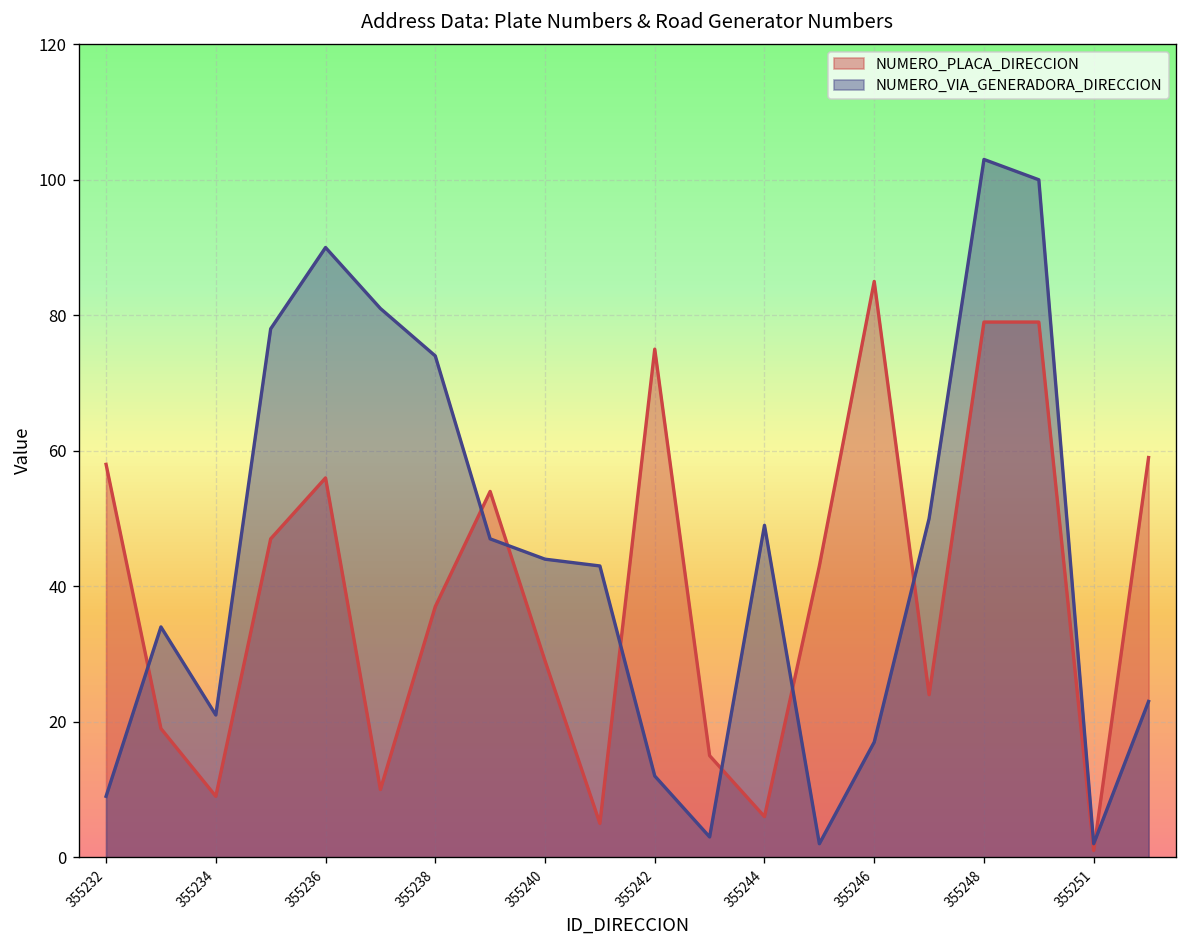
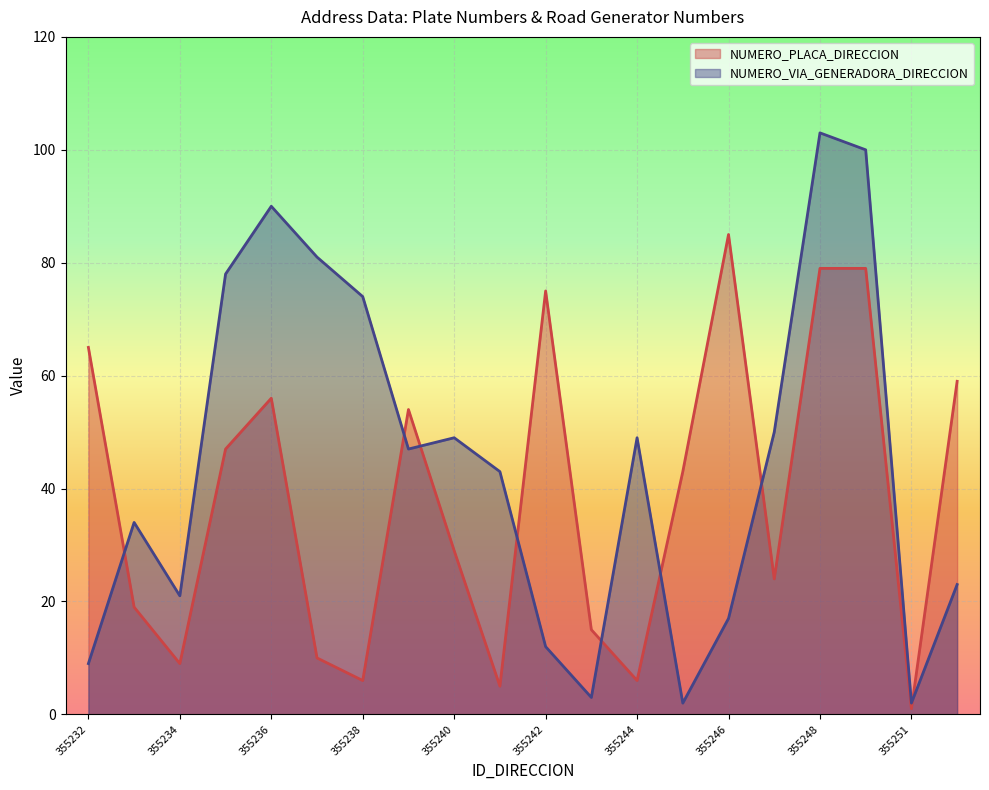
NUMERO_PLACA_DIRECCION, 355232: 58 -> 65
NUMERO_PLACA_DIRECCION, 355238: 37 -> 6
NUMERO_VIA_GENERADORA_DIRECCION, 355240: 44 -> 49
